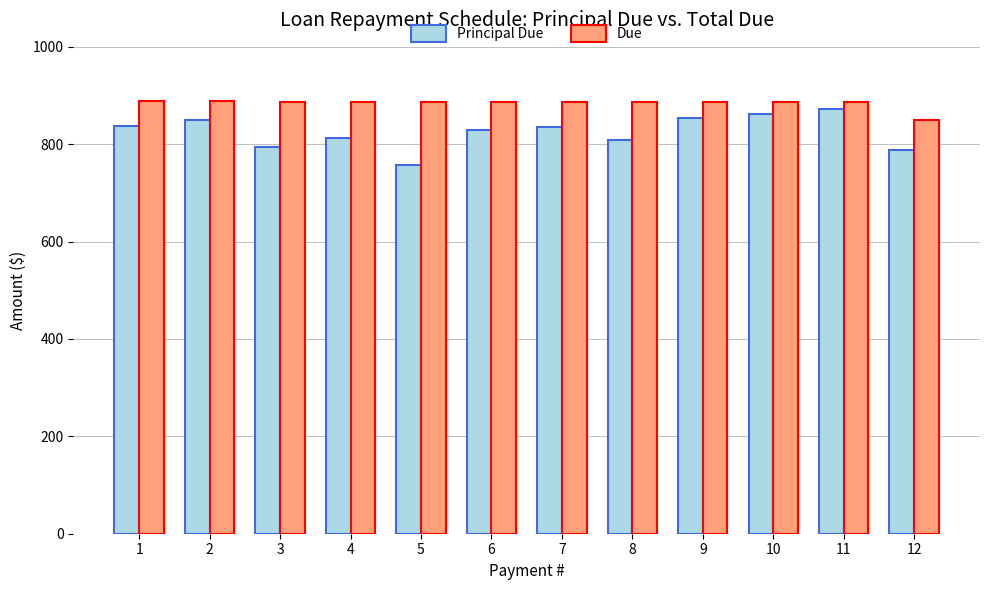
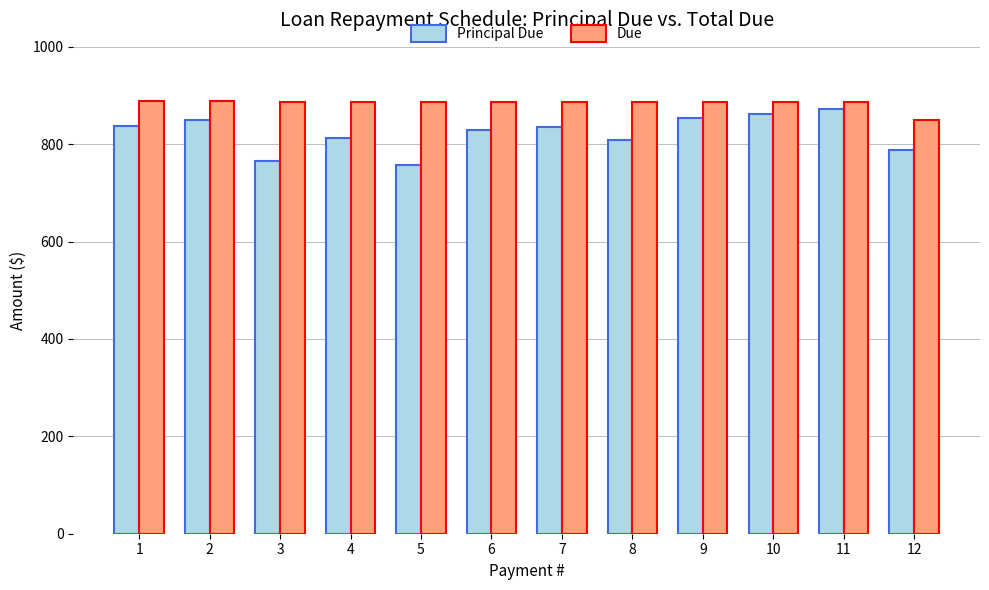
Principal Due, 3: 790 -> 770
